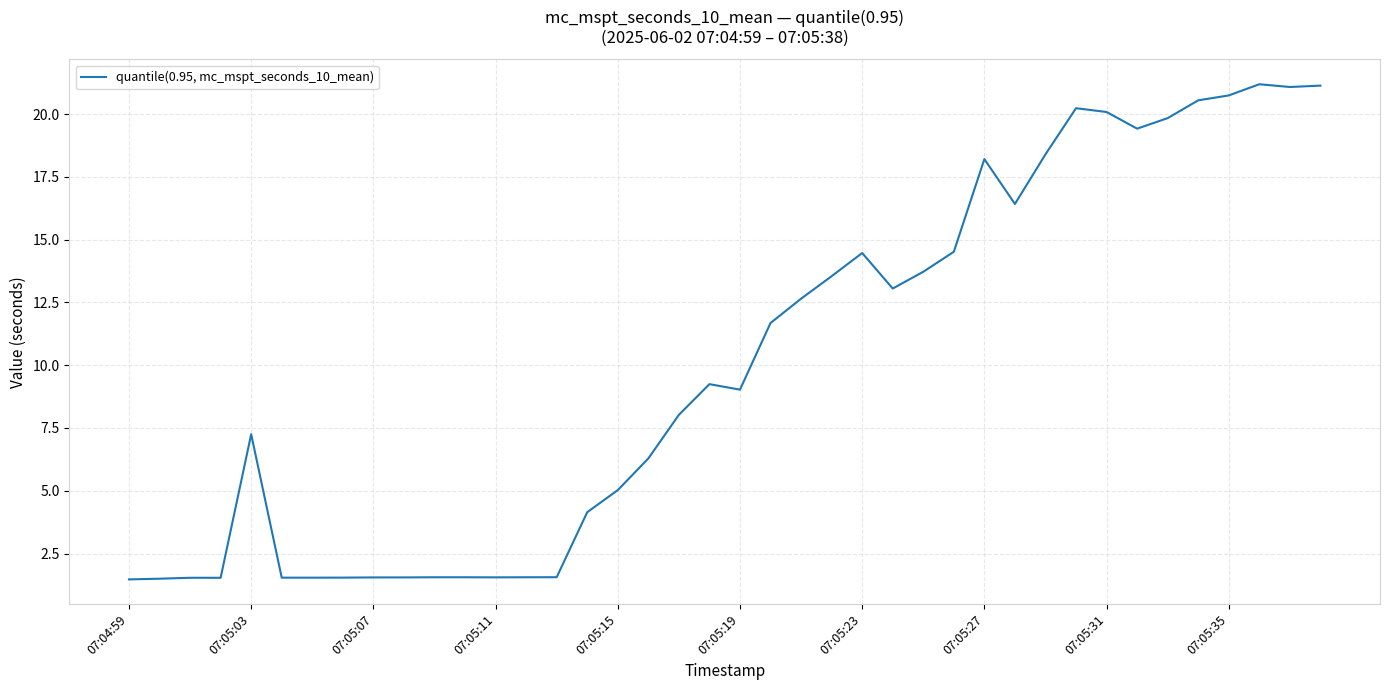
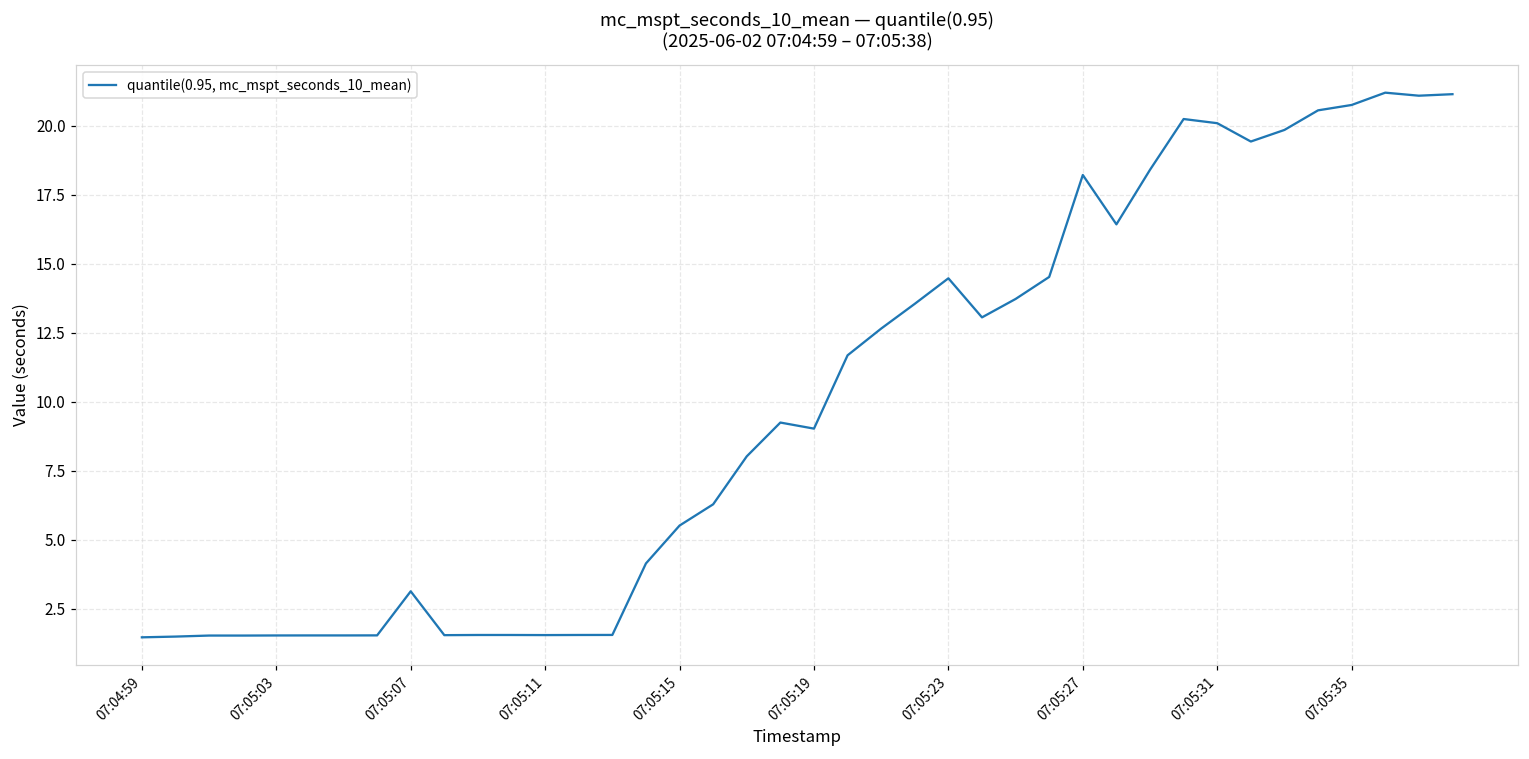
07:05:03: 7.3 -> 1.5
07:05:07: 1.5 -> 3.1
07:05:15: 5.0 -> 5.5
